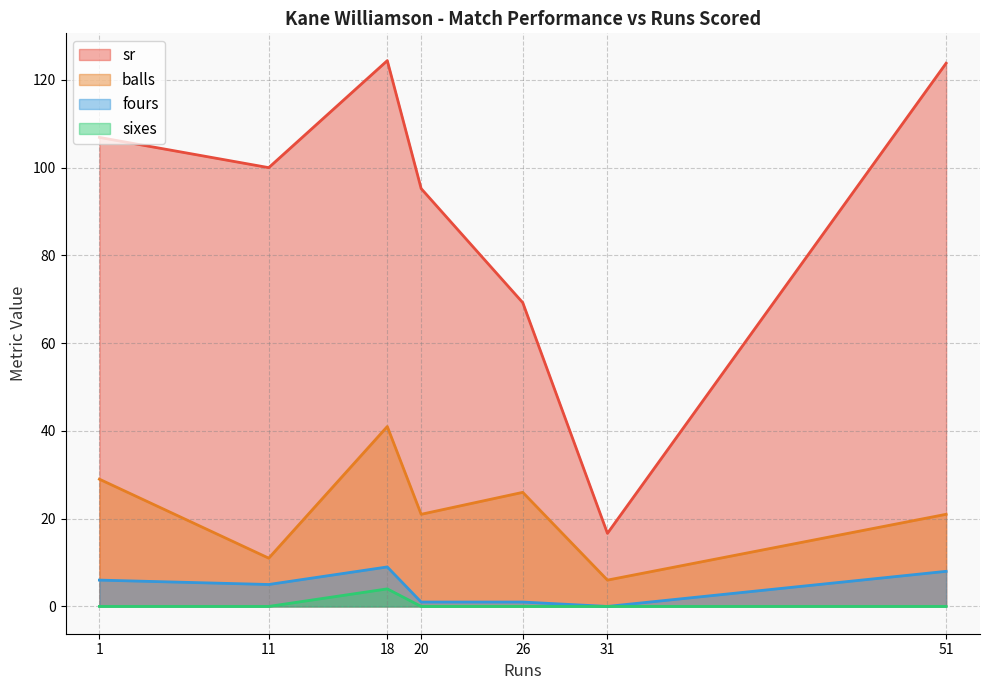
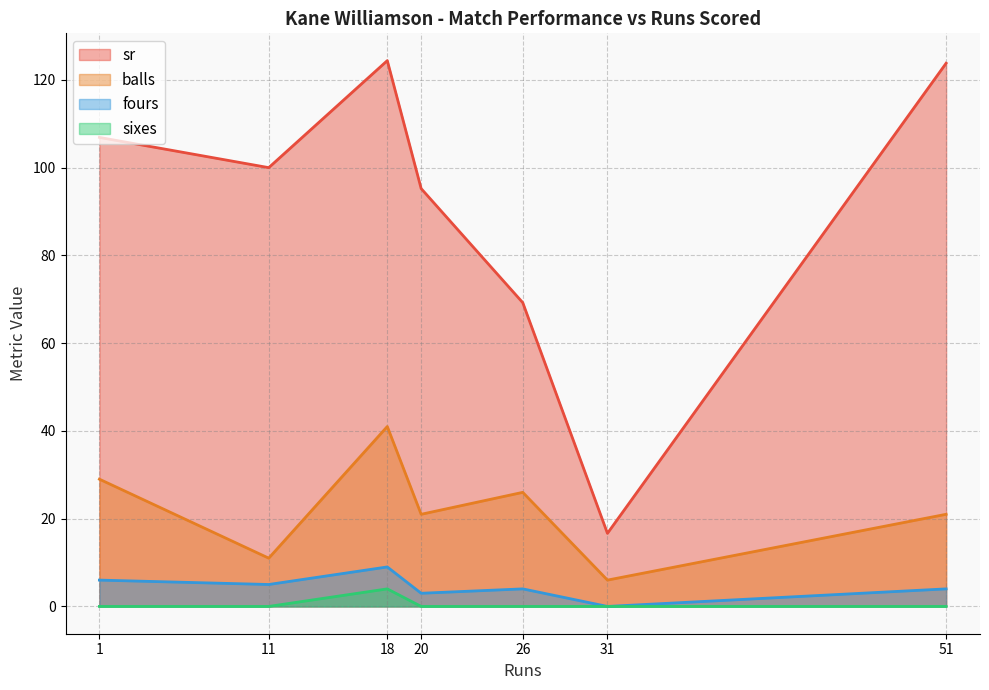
fours, 20: 1 -> 3
fours, 26: 1 -> 4
fours, 51: 8 -> 4
